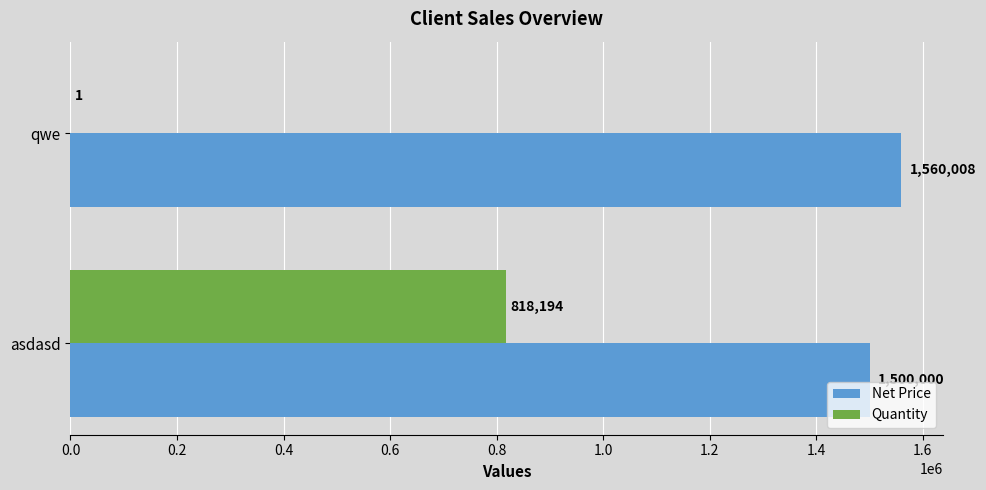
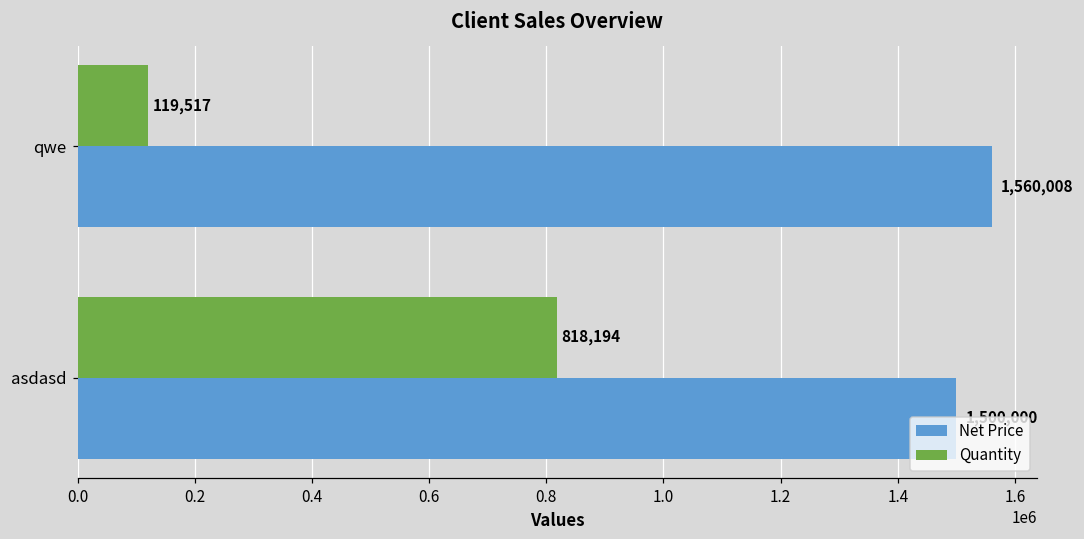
Quantity, qwe: 1 -> 119,517
